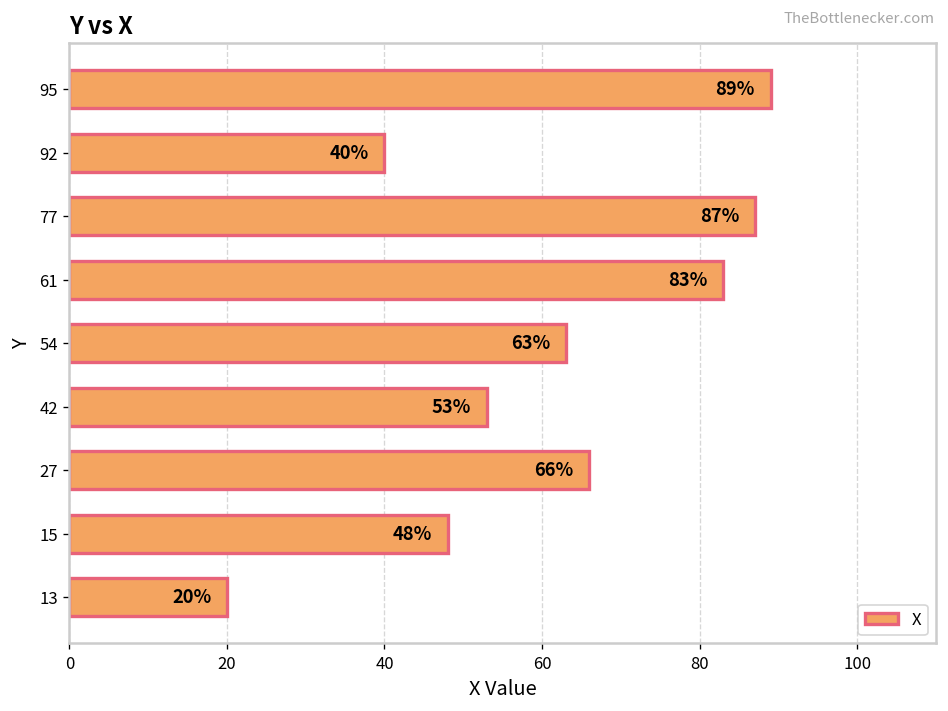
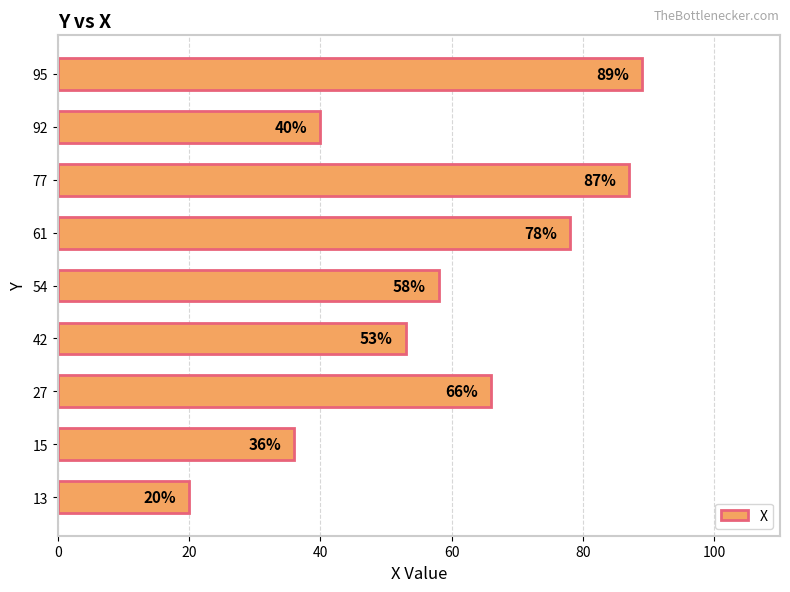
61: 83% -> 78%
54: 63% -> 58%
15: 48% -> 36%
